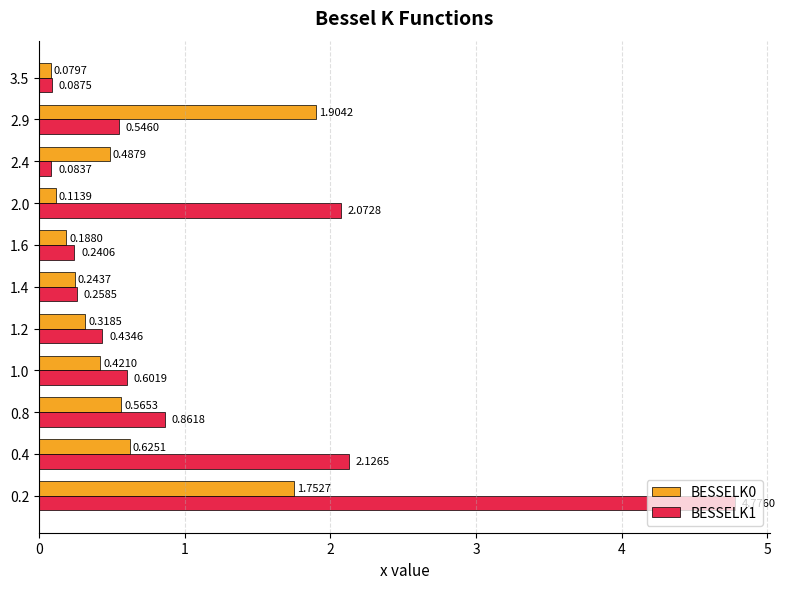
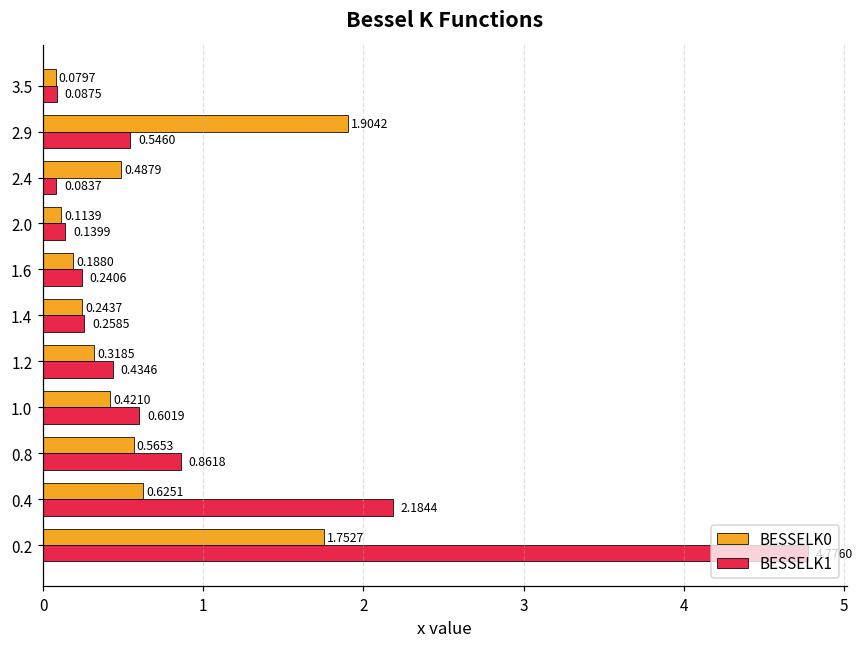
BESSELK1, 2.0: 2.0728 -> 0.1399
BESSELK1, 0.4: 2.1265 -> 2.1844
